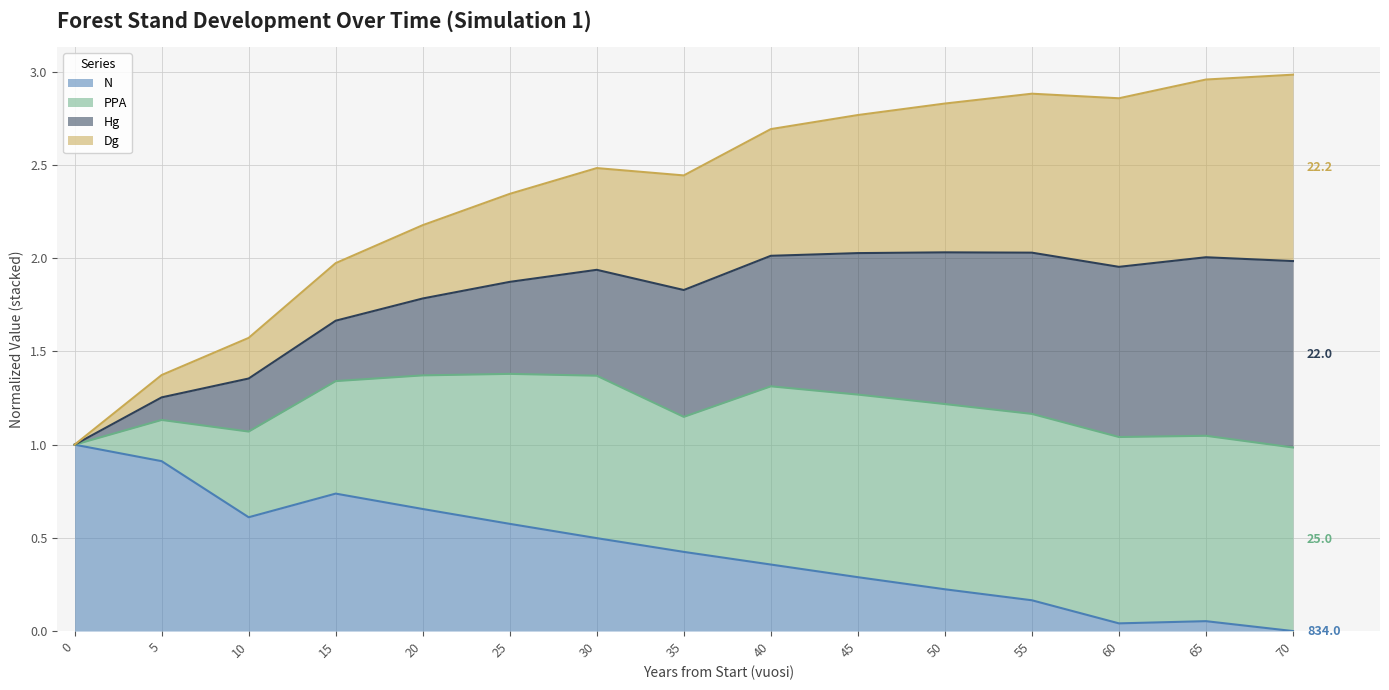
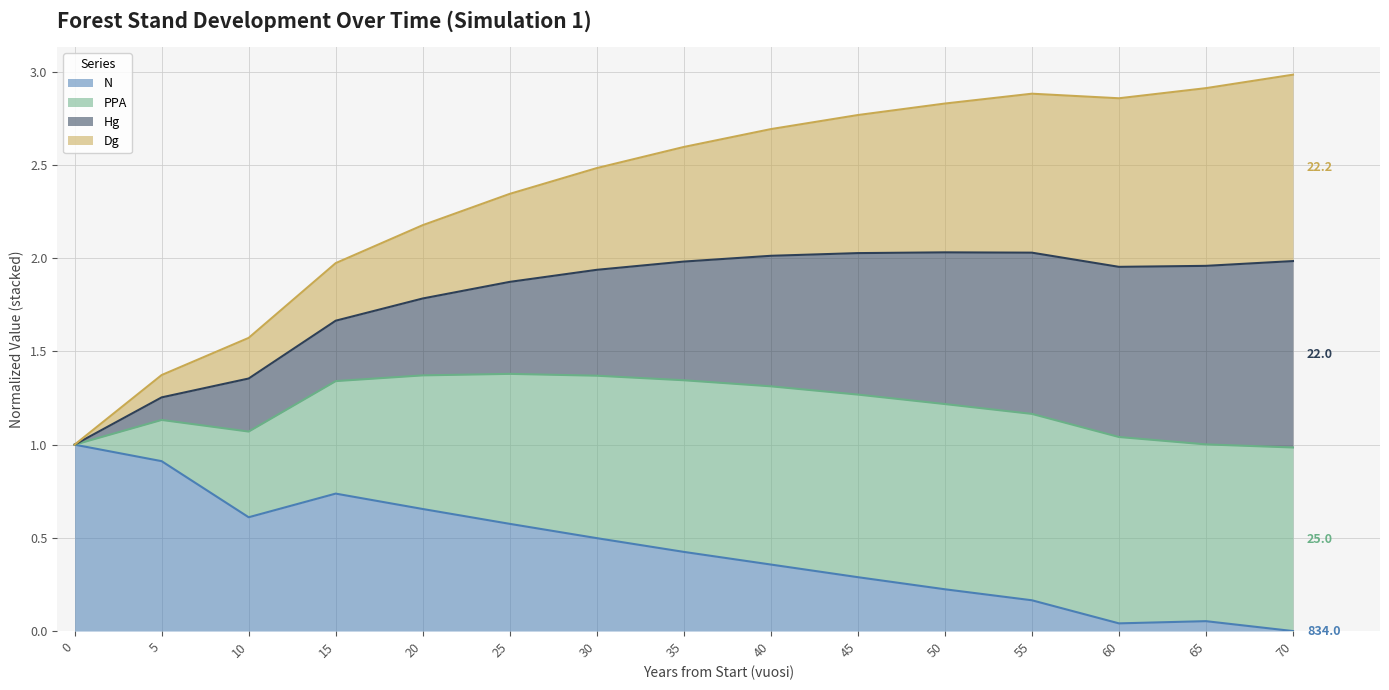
PPA, 35: 0.72 -> 0.92
Hg, 35: 0.68 -> 0.64
PPA, 65: 0.99 -> 0.95
